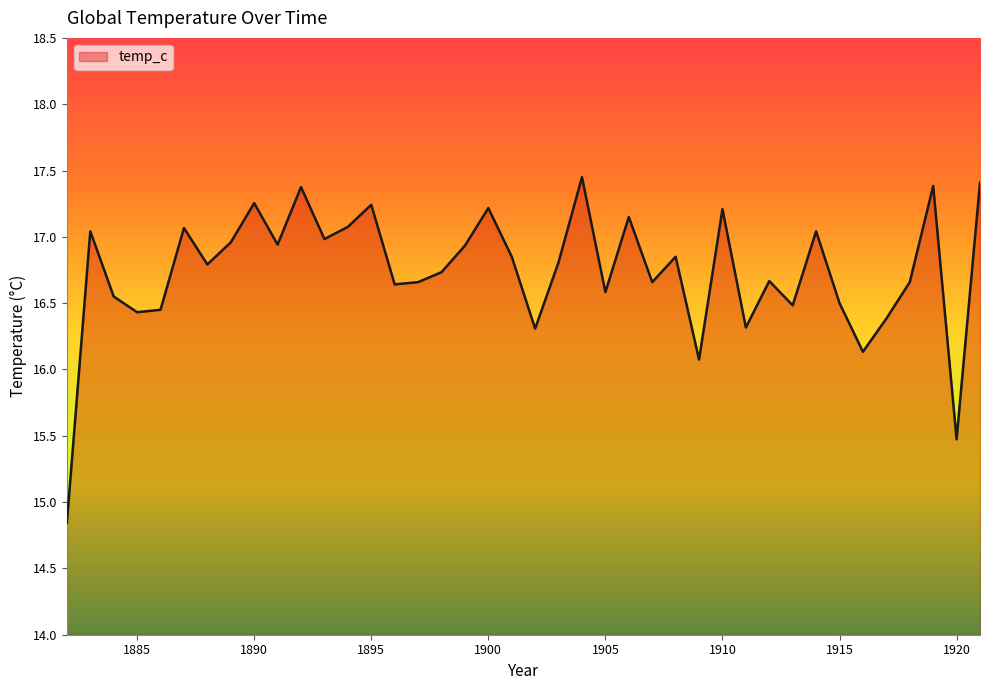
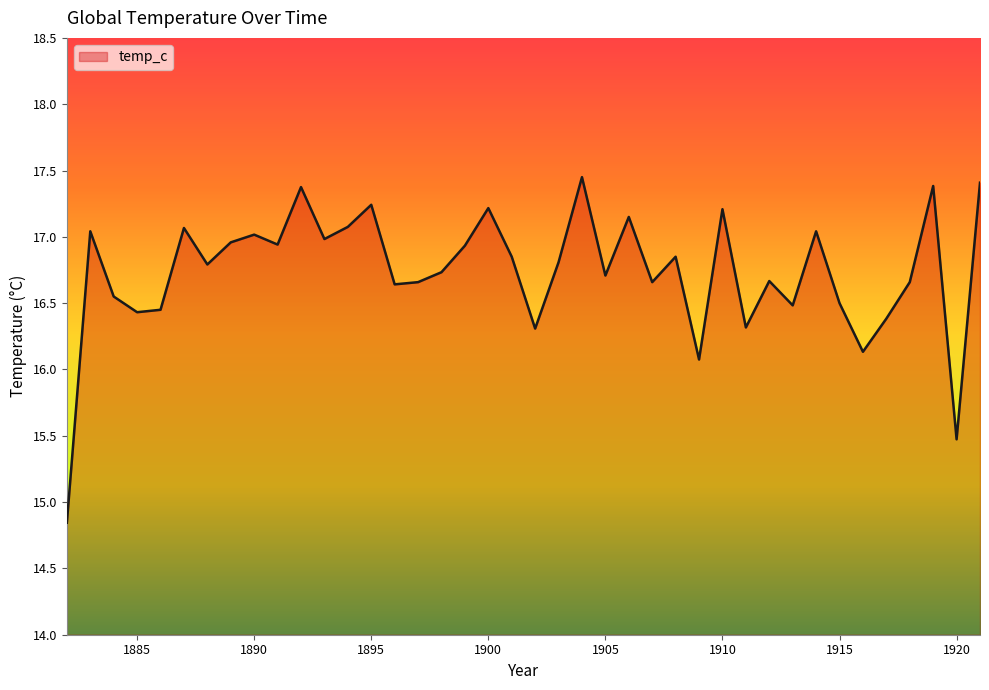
1890: 17.25 -> 17.02
1905: 16.58 -> 16.71
